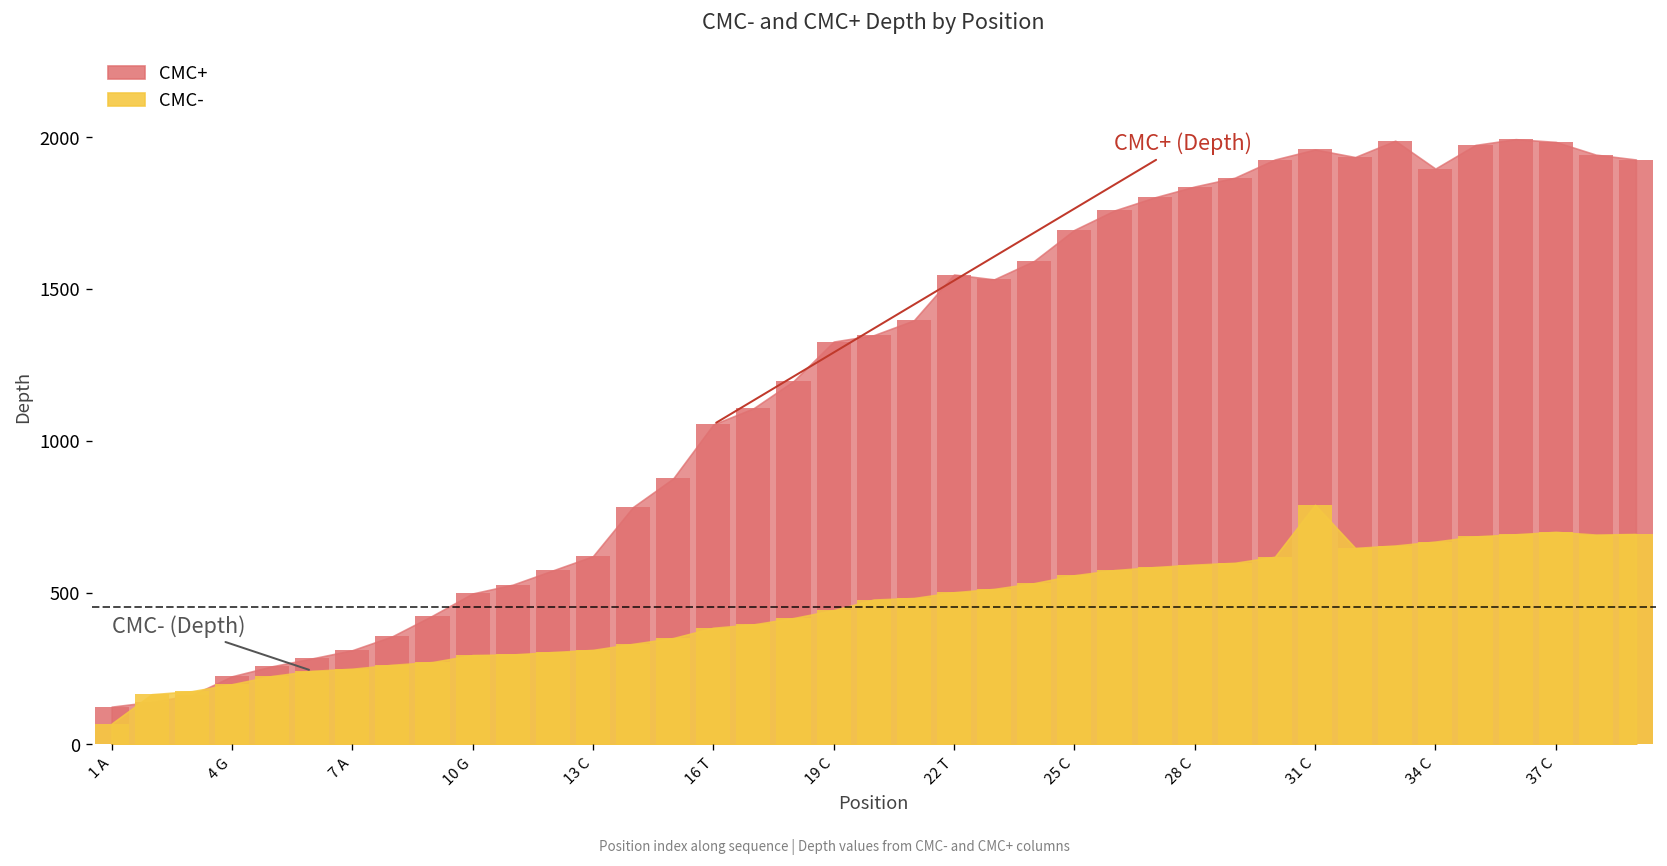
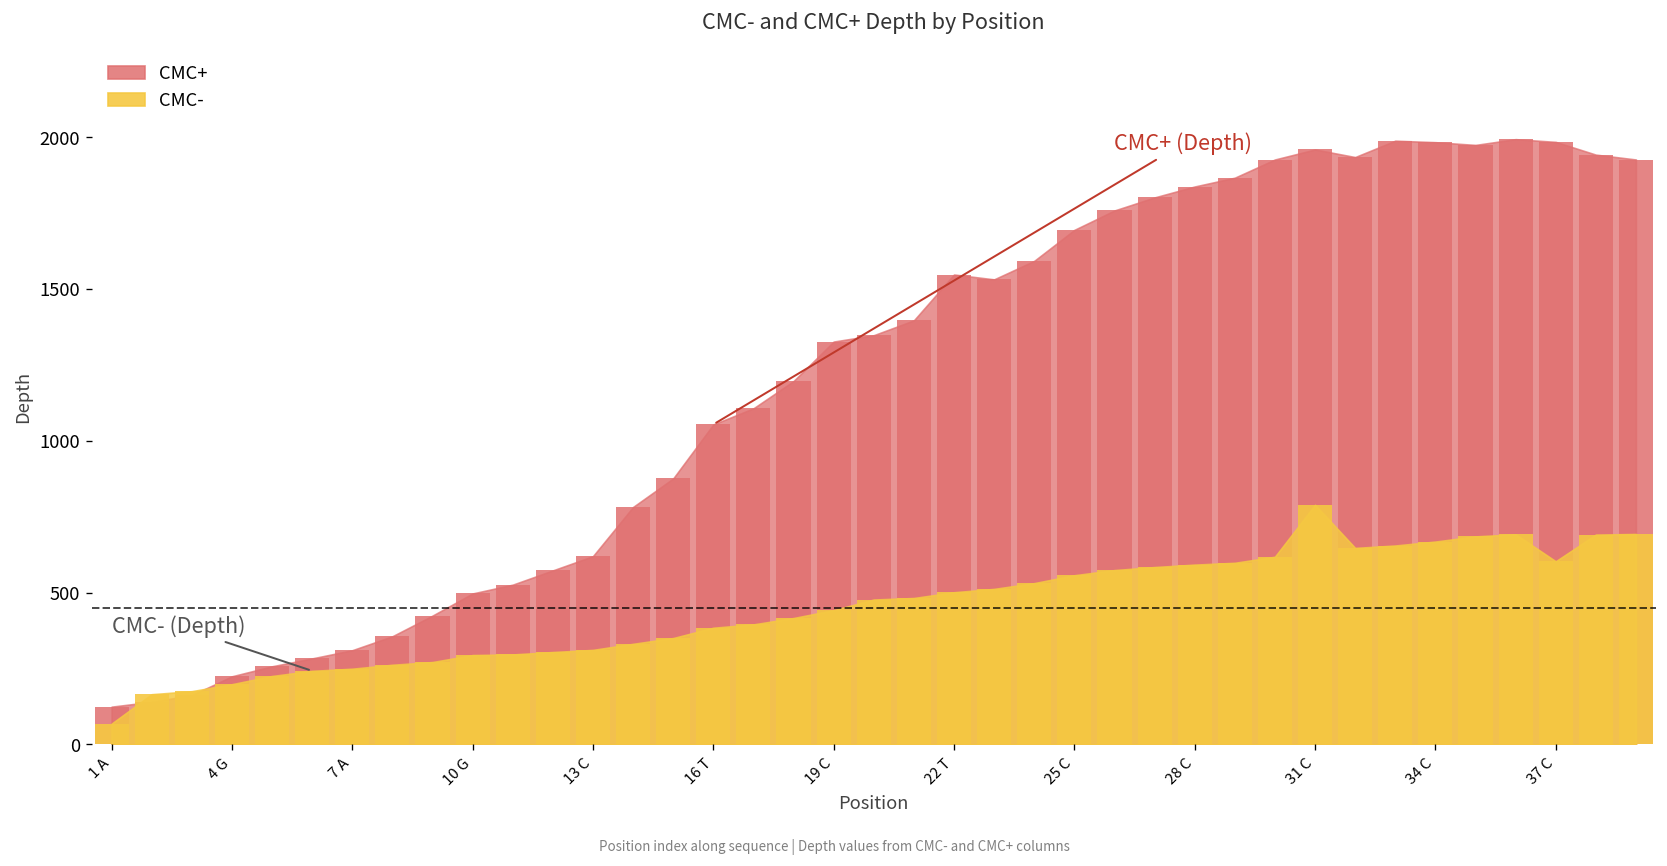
CMC+, 34 C: 1900 -> 1980
CMC-, 37 C: 700 -> 600
